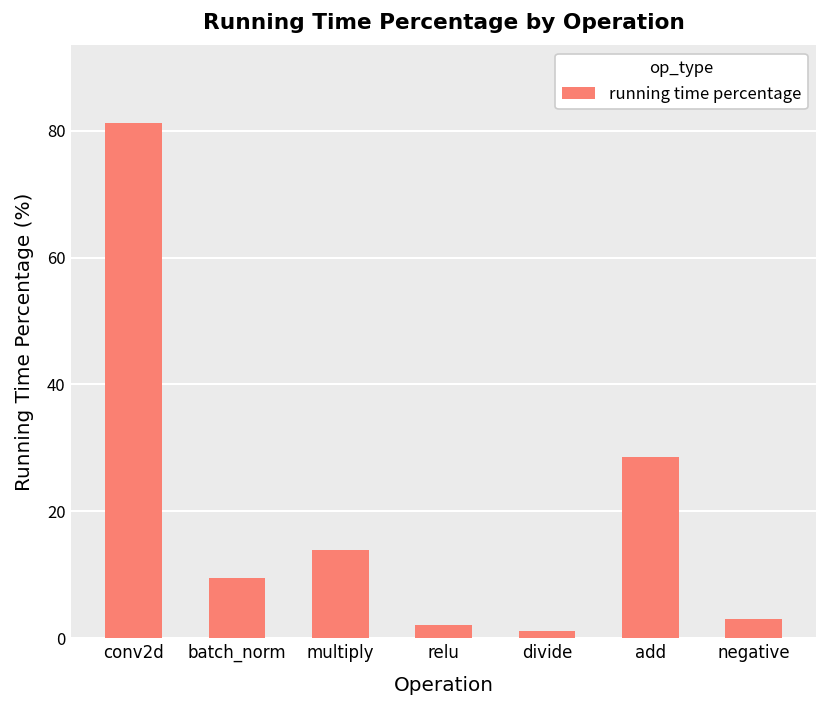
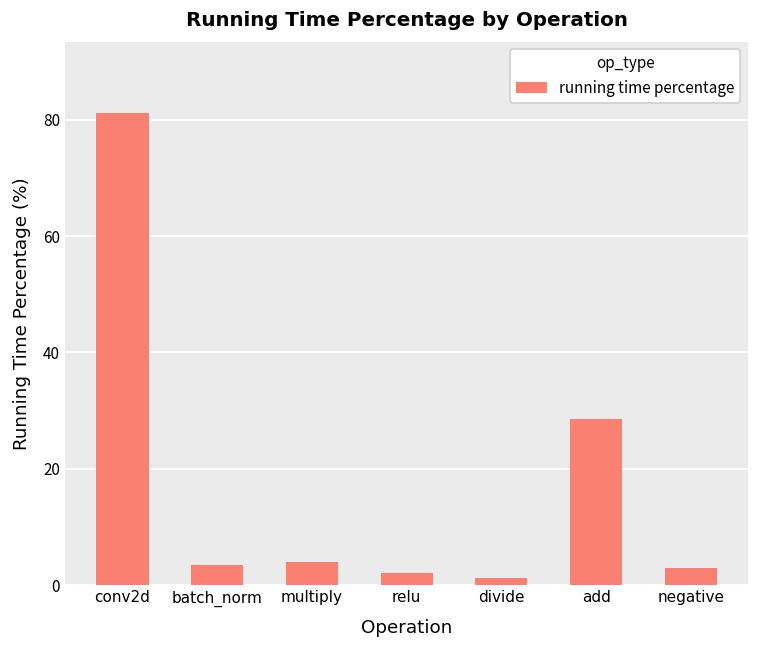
batch_norm: 9 -> 4
multiply: 14 -> 4
